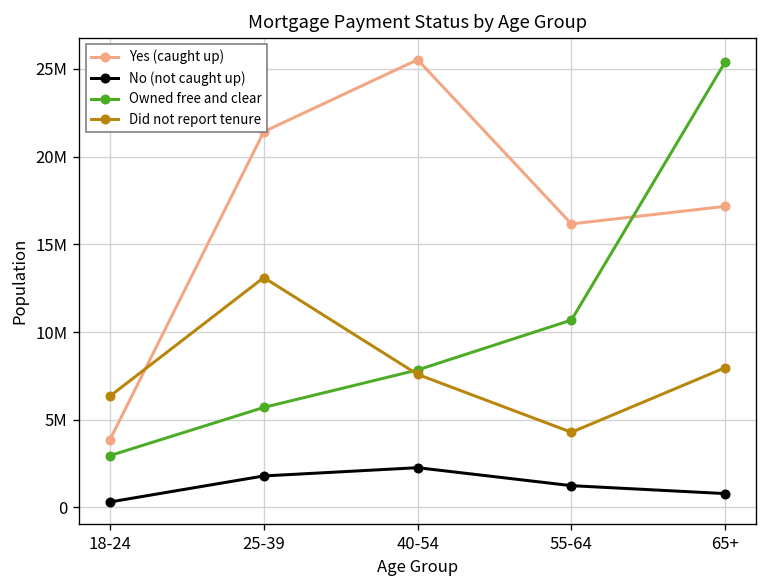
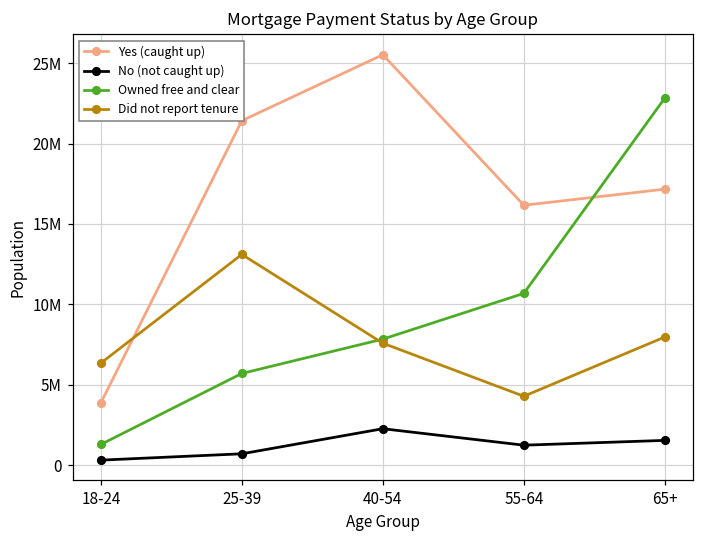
Owned free and clear, 18-24: 3000000 -> 1300000
No (not caught up), 25-39: 1800000 -> 700000
No (not caught up), 65+: 800000 -> 1500000
Owned free and clear, 65+: 25400000 -> 22800000
